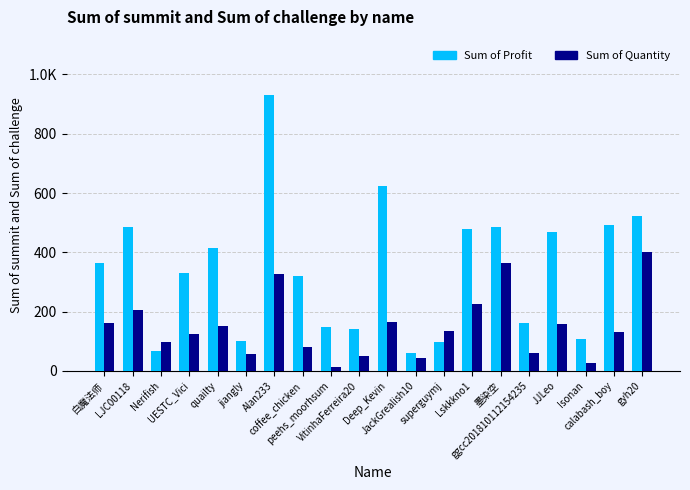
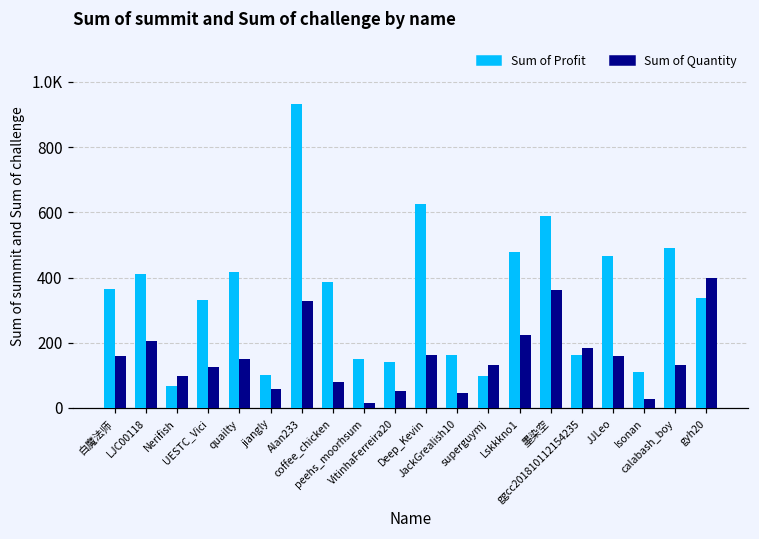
Sum of Profit, LJC00118: 490 -> 410
Sum of Profit, coffee_chicken: 320 -> 390
Sum of Profit, JackGrealish10: 60 -> 160
Sum of Profit, 墨染空: 480 -> 590
Sum of Quantity, ggcc201810112154235: 60 -> 180
Sum of Profit, gyh20: 520 -> 340
